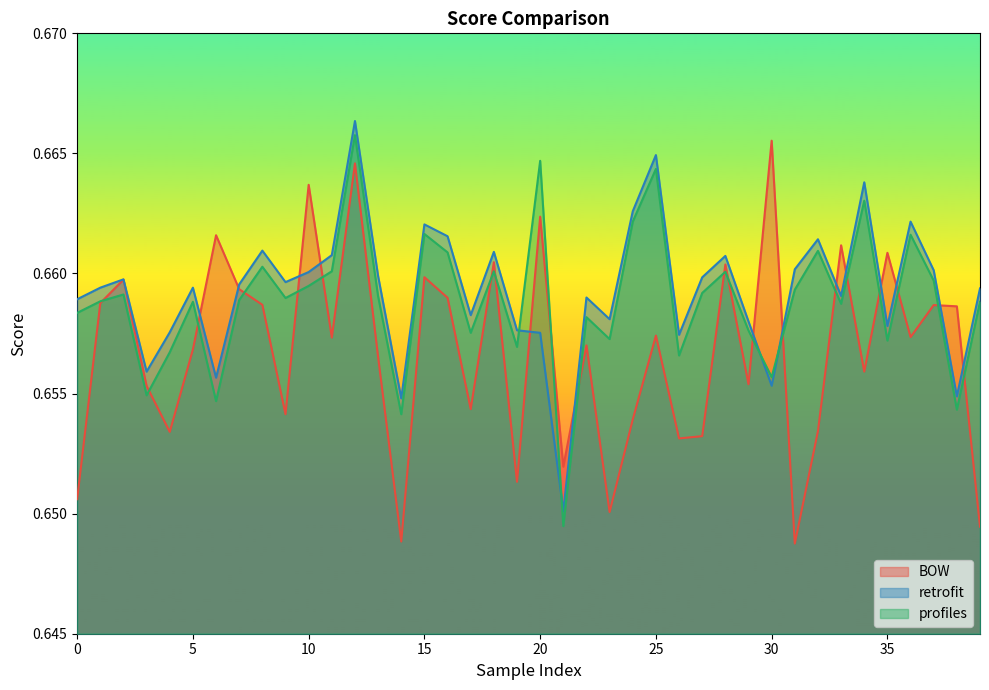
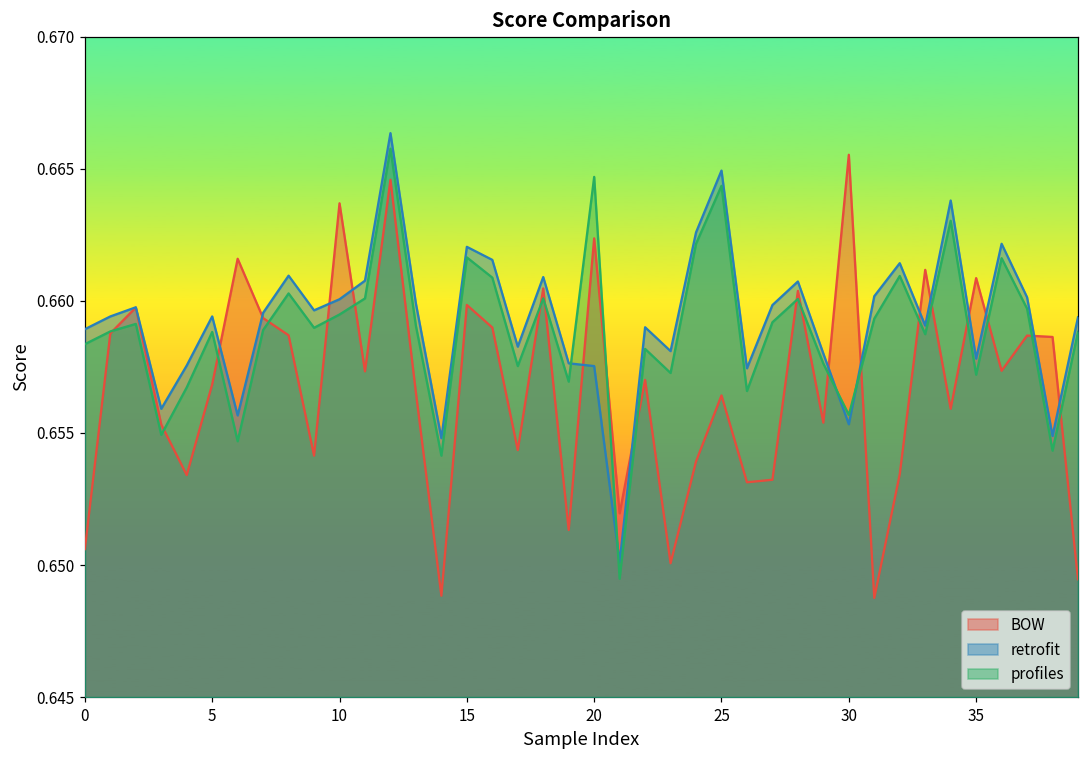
BOW, 25: 0.6574 -> 0.6564
